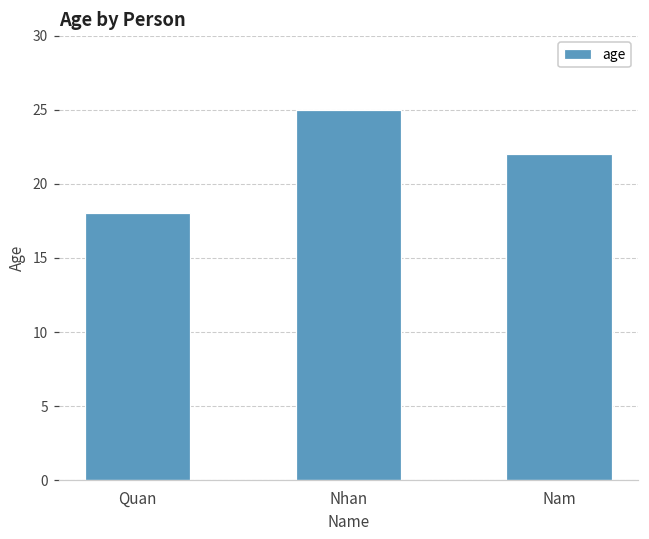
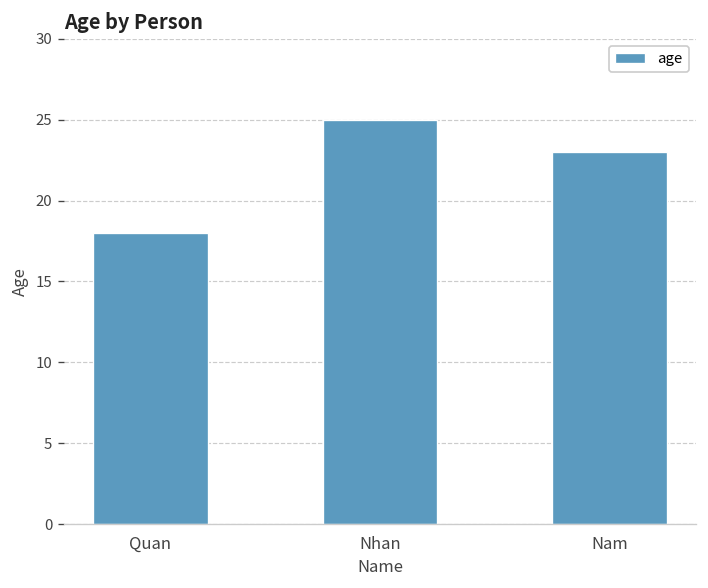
Nam: 22 -> 23
